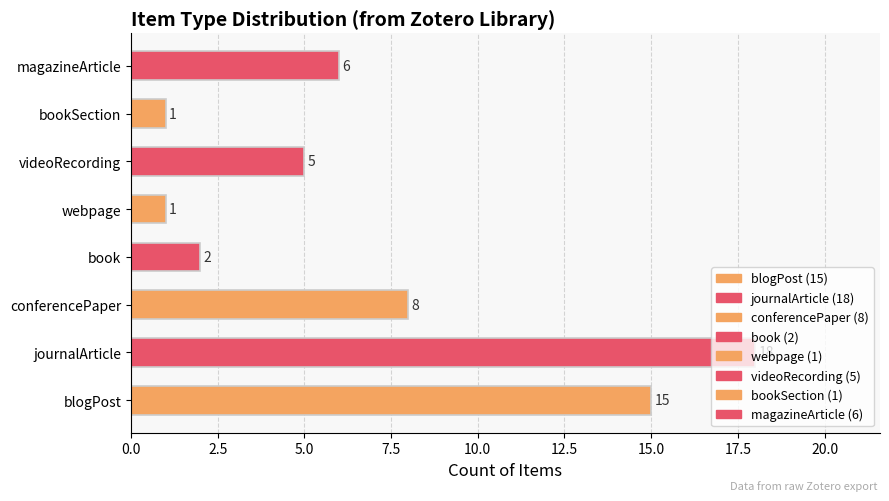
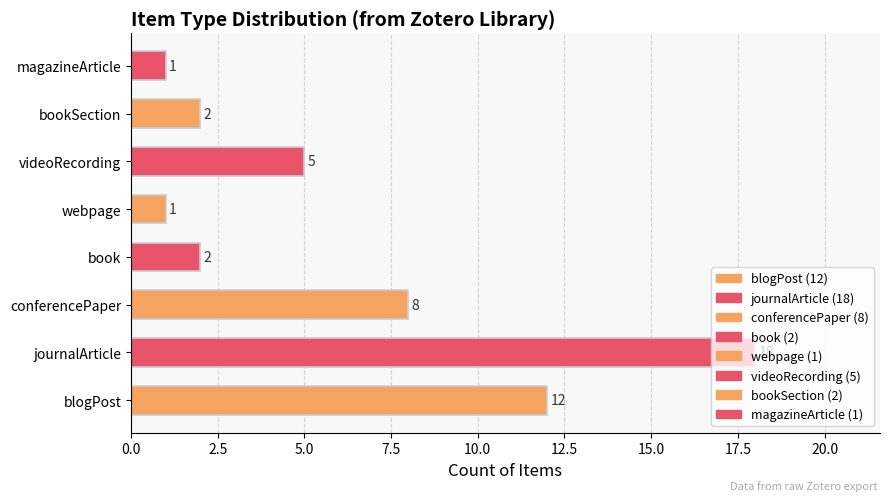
magazineArticle: 6 -> 1
bookSection: 1 -> 2
blogPost: 15 -> 12
